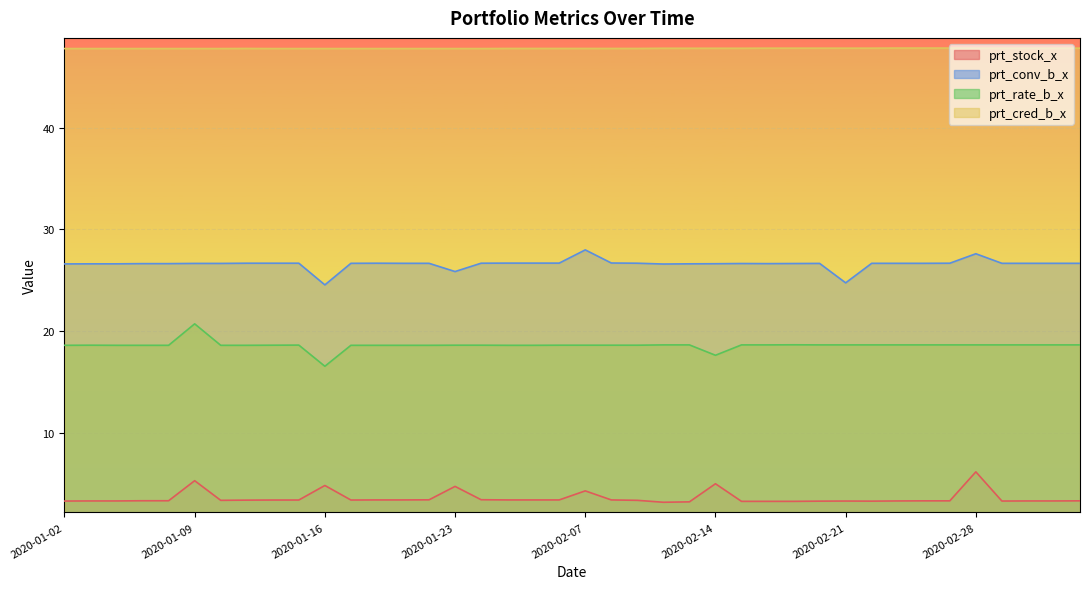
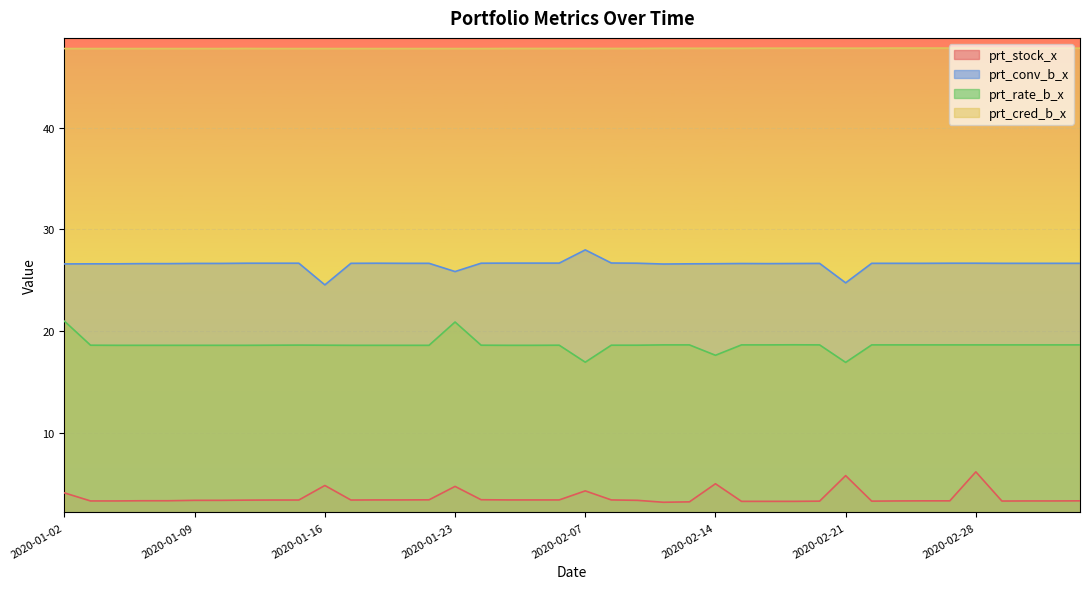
prt_stock_x, 2020-01-02: 3.3 -> 4.1
prt_rate_b_x, 2020-01-02: 18.6 -> 21.0
prt_stock_x, 2020-01-09: 5.3 -> 3.4
prt_rate_b_x, 2020-01-09: 20.7 -> 18.6
prt_rate_b_x, 2020-01-16: 16.6 -> 18.6
prt_rate_b_x, 2020-01-23: 18.6 -> 20.9
prt_rate_b_x, 2020-02-07: 18.6 -> 17.0
prt_stock_x, 2020-02-21: 3.3 -> 5.8
prt_rate_b_x, 2020-02-21: 18.7 -> 16.9
prt_conv_b_x, 2020-02-28: 27.6 -> 26.7
